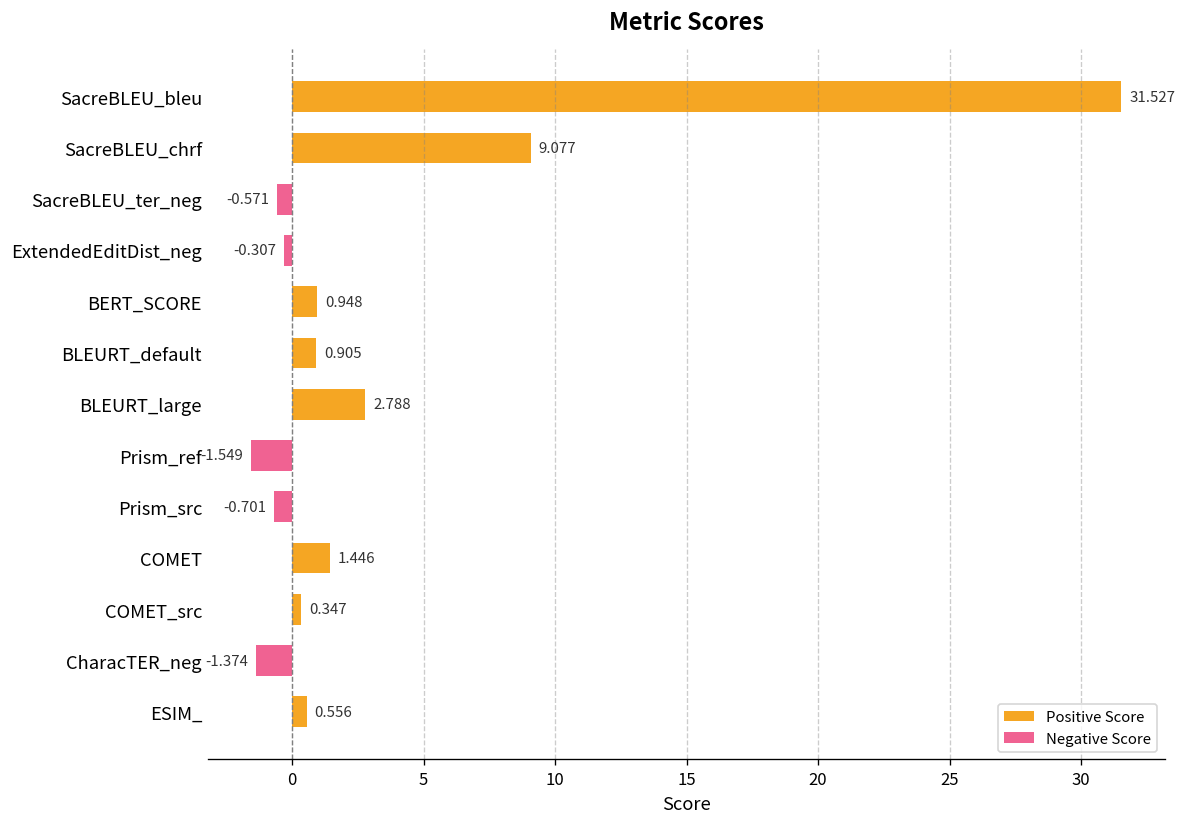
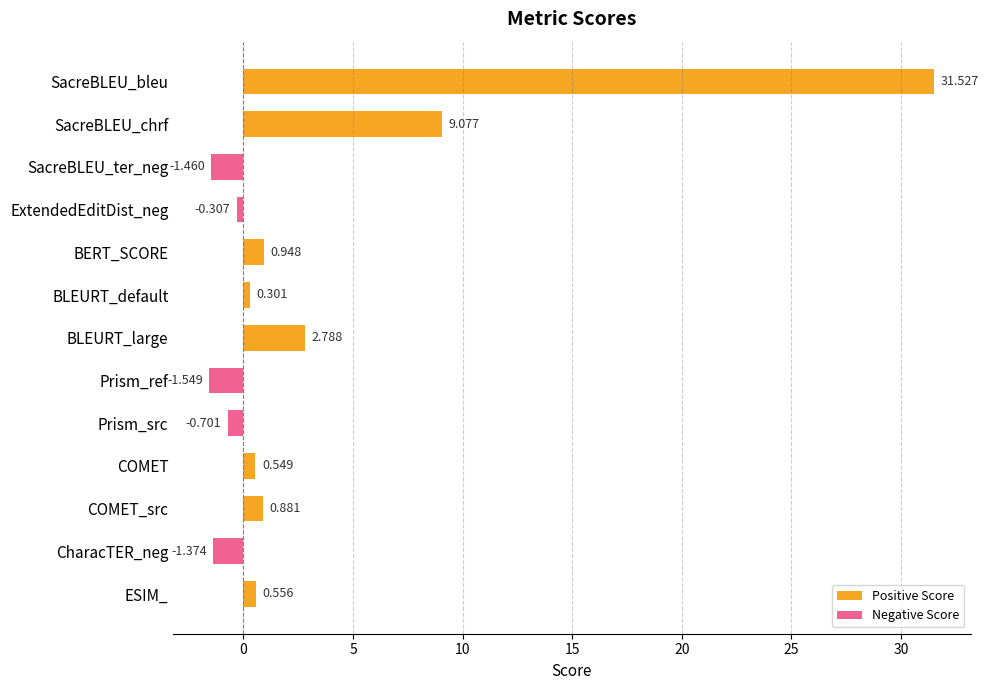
SacreBLEU_ter_neg: -0.571 -> -1.460
BLEURT_default: 0.905 -> 0.301
COMET: 1.446 -> 0.549
COMET_src: 0.347 -> 0.881
